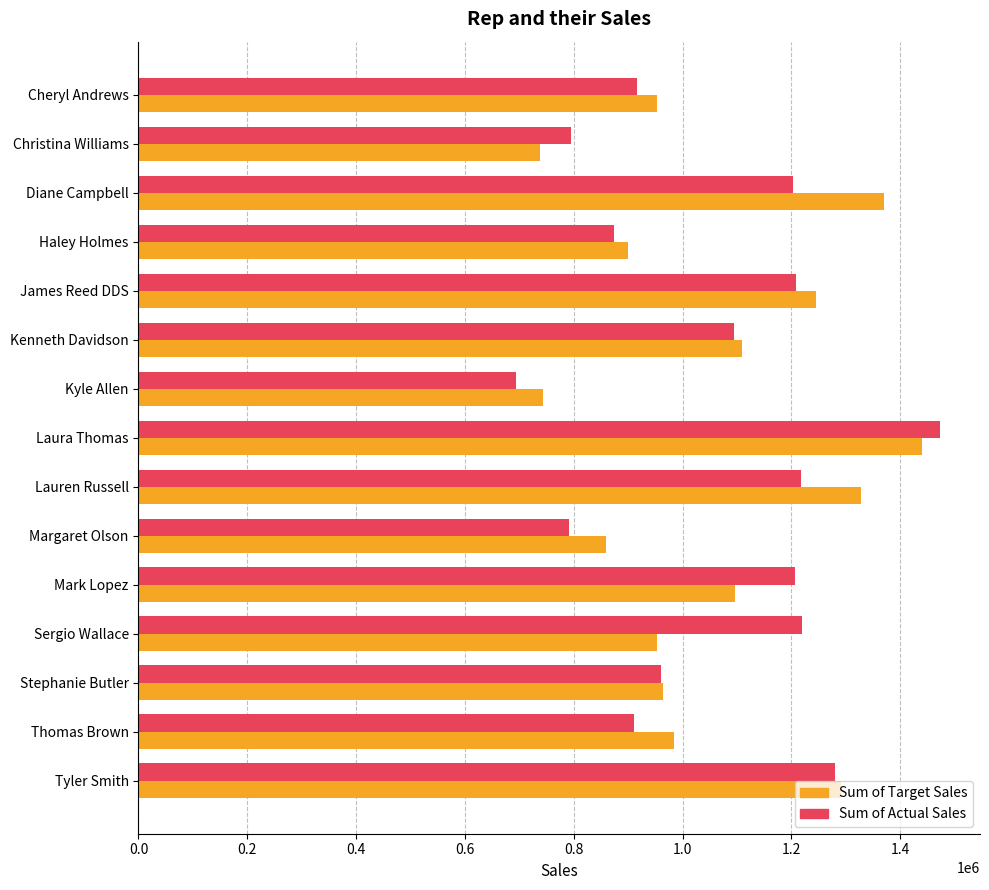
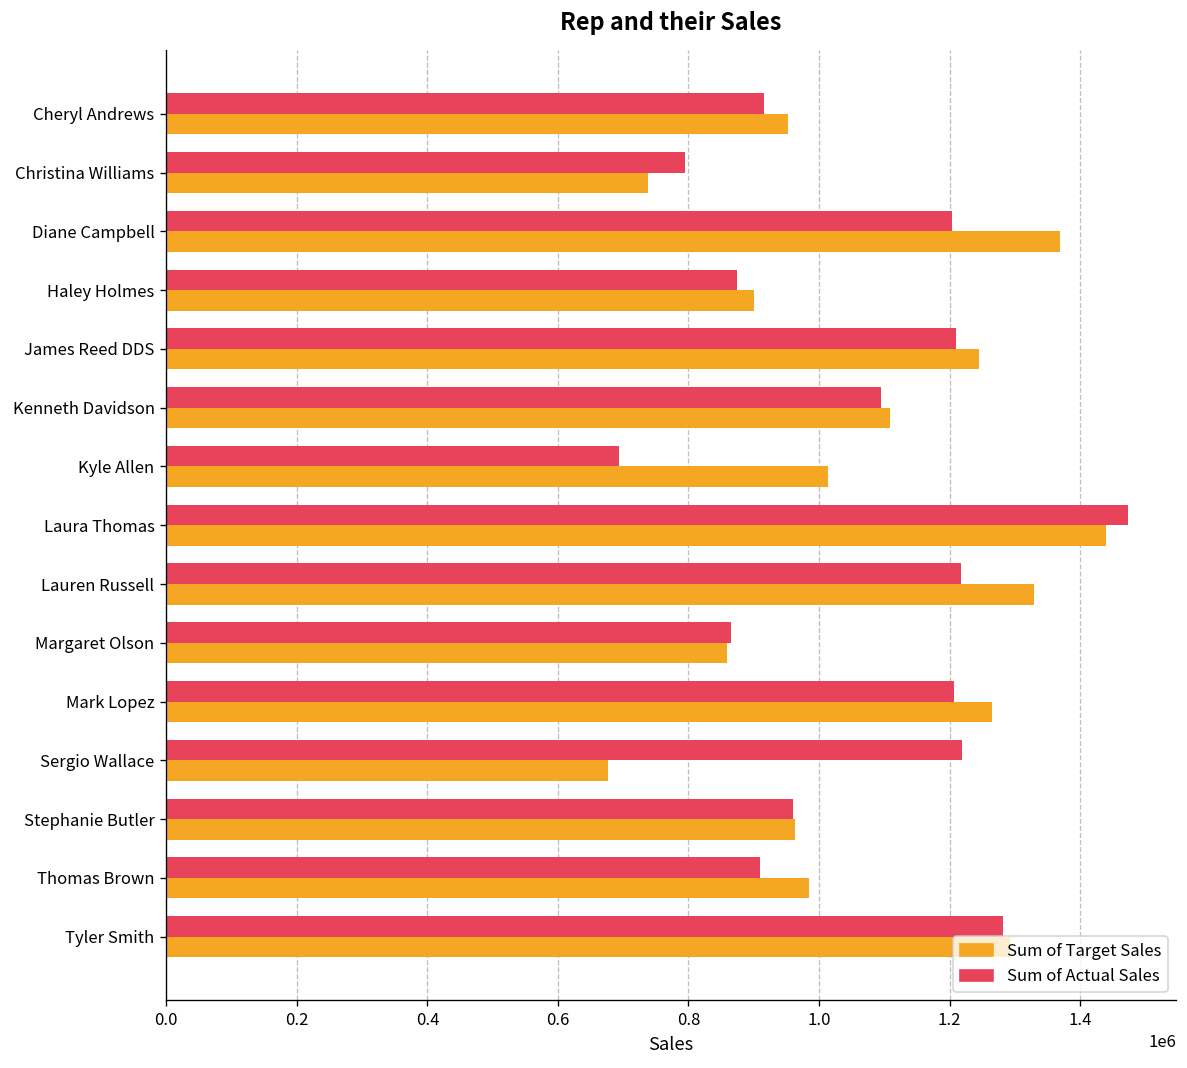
Sum of Target Sales, Kyle Allen: 740000 -> 1010000
Sum of Actual Sales, Margaret Olson: 790000 -> 860000
Sum of Target Sales, Mark Lopez: 1100000 -> 1260000
Sum of Target Sales, Sergio Wallace: 950000 -> 680000
